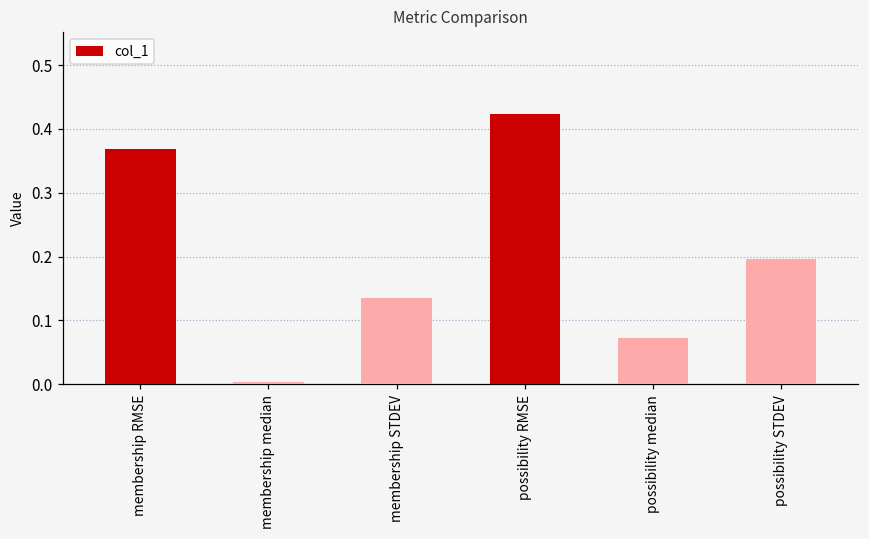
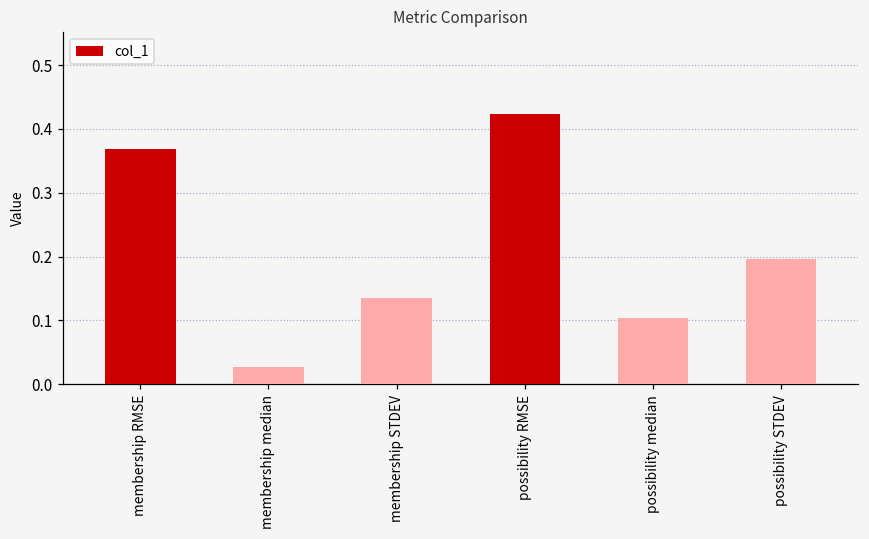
membership median: 0.00 -> 0.03
possibility median: 0.07 -> 0.10
